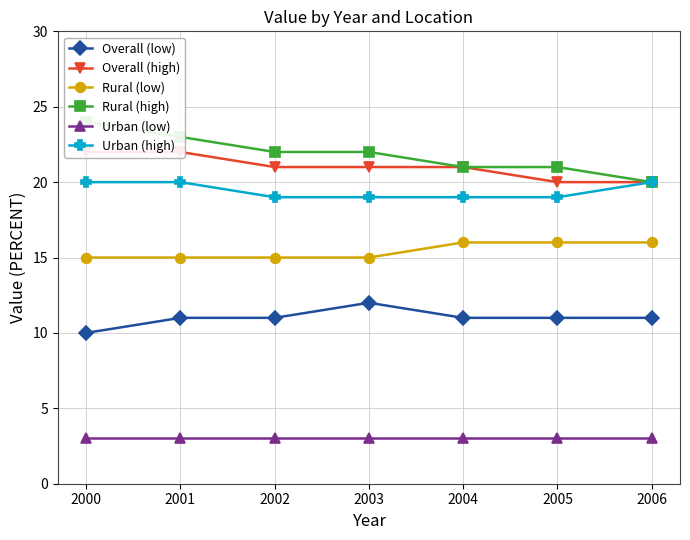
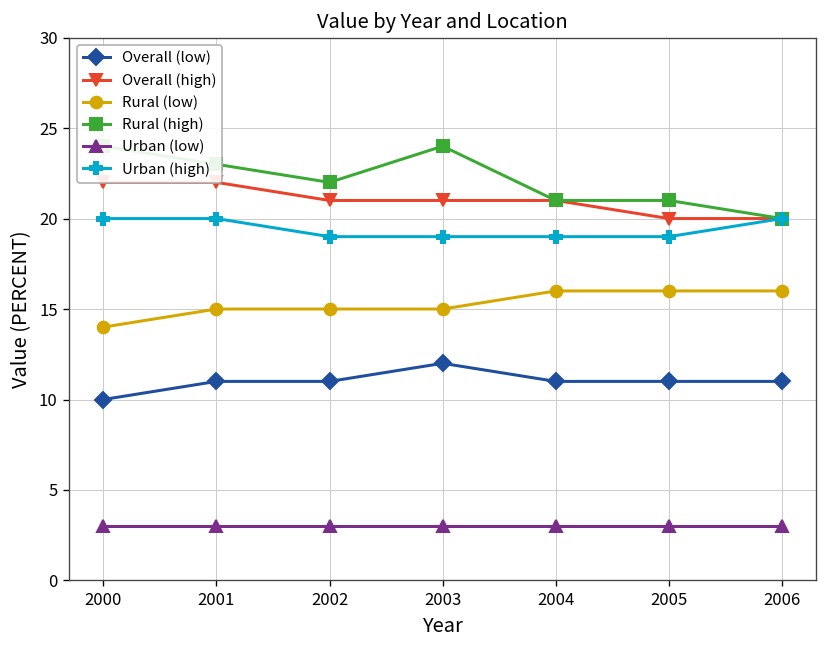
Rural (low), 2000: 15 -> 14
Rural (high), 2003: 22 -> 24
